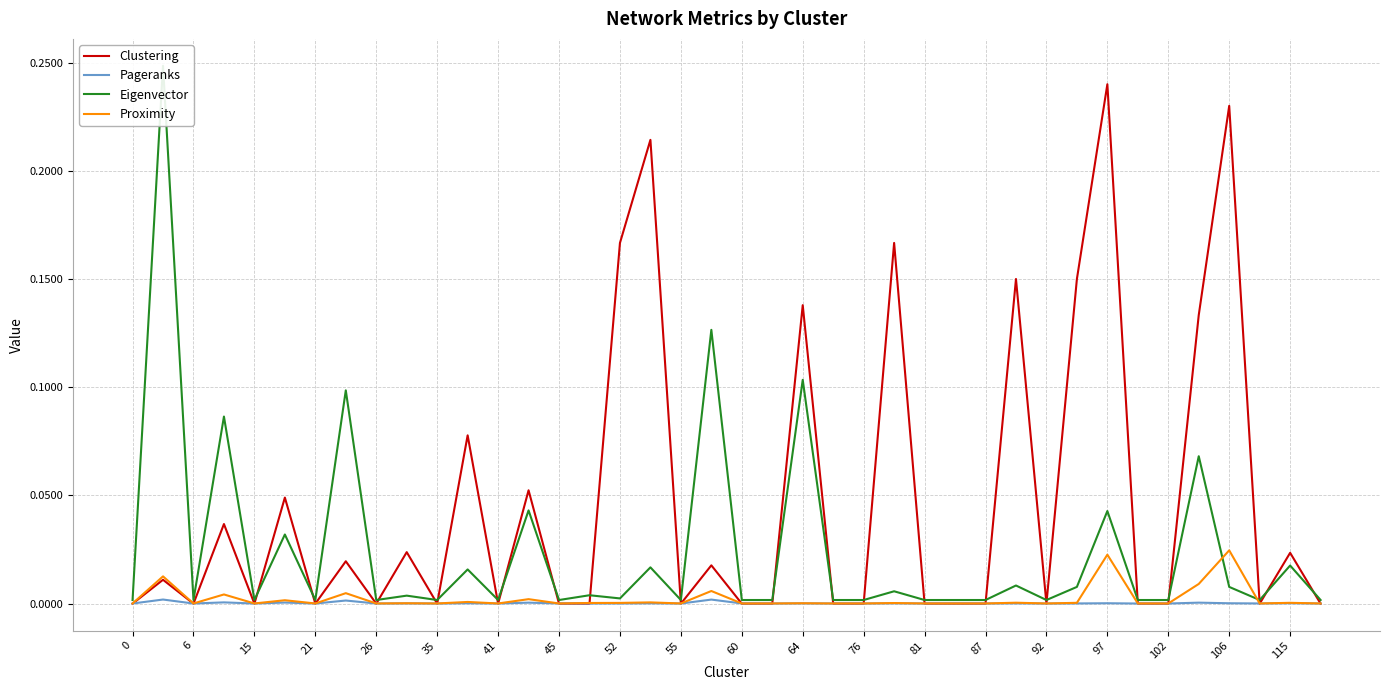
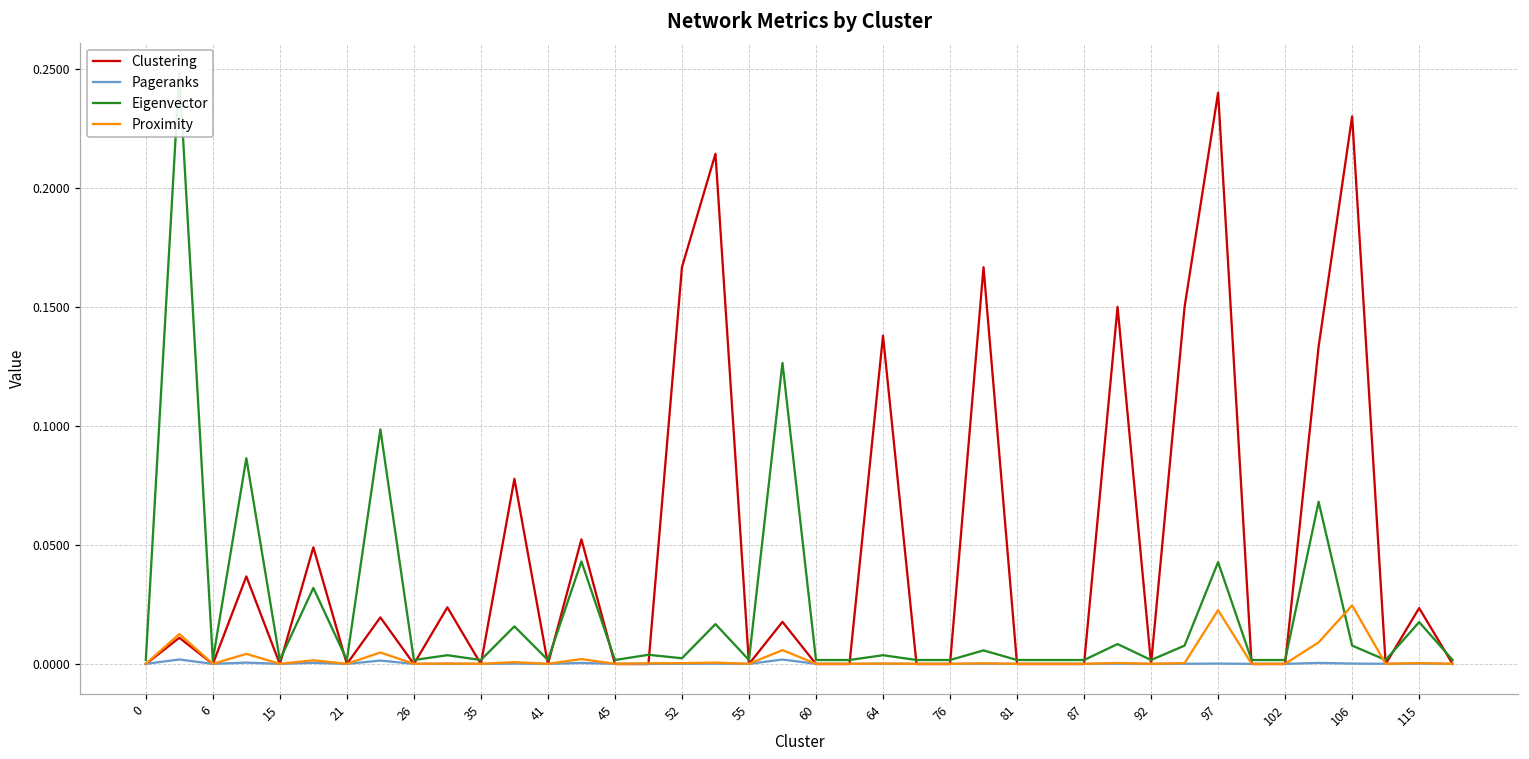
Eigenvector, 64: 0.103 -> 0.004
